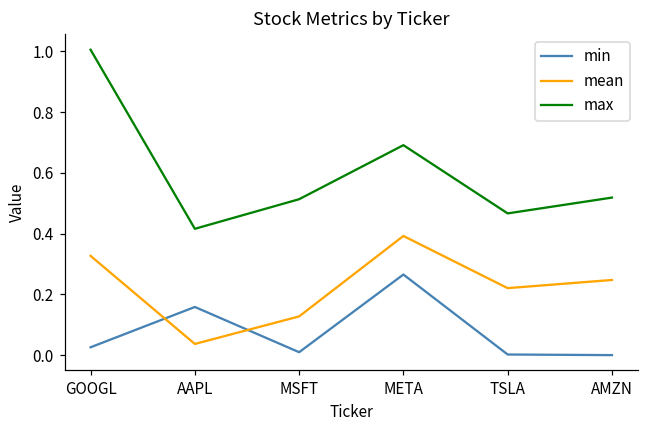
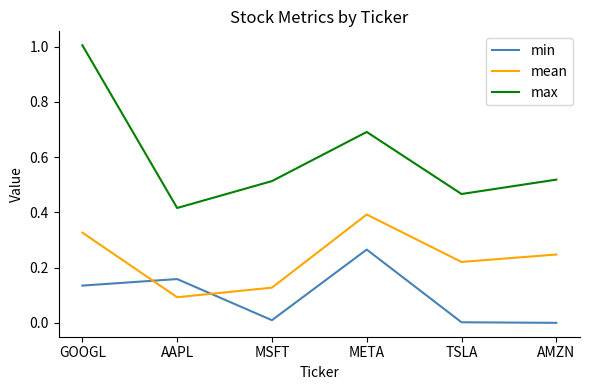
min, GOOGL: 0.03 -> 0.14
mean, AAPL: 0.04 -> 0.09
